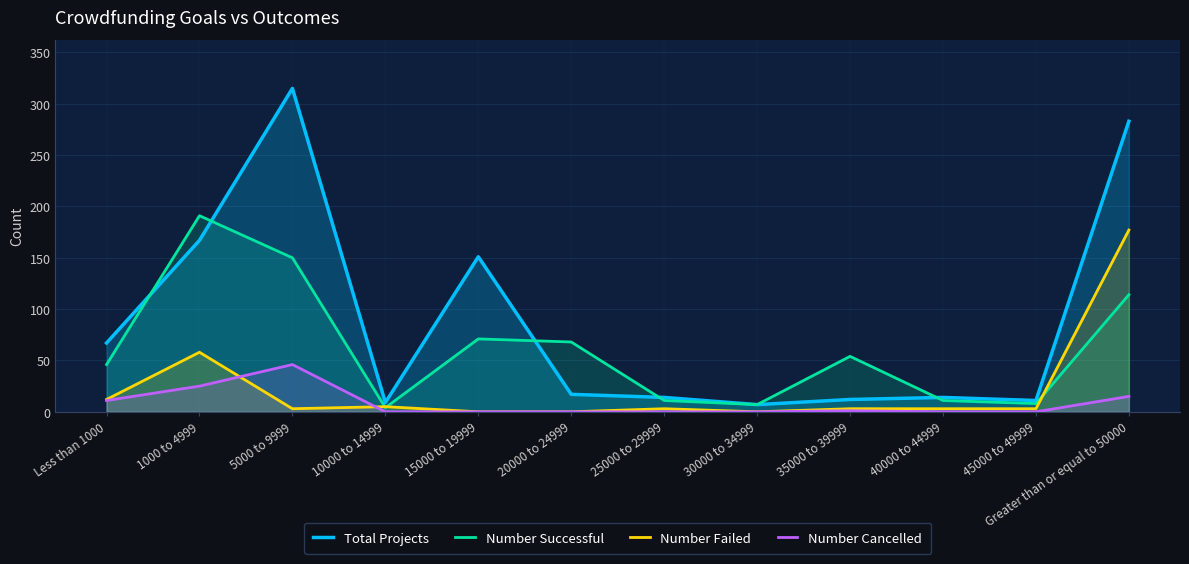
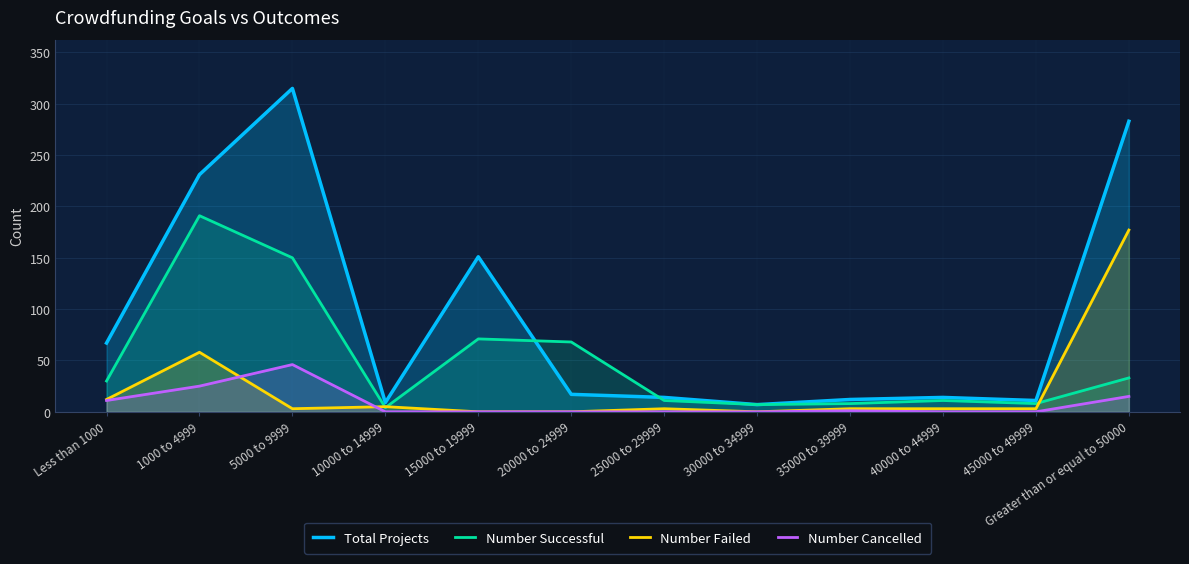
Number Successful, Less than 1000: 46 -> 30
Total Projects, 1000 to 4999: 167 -> 231
Number Successful, 35000 to 39999: 54 -> 8
Number Successful, Greater than or equal to 50000: 114 -> 33
